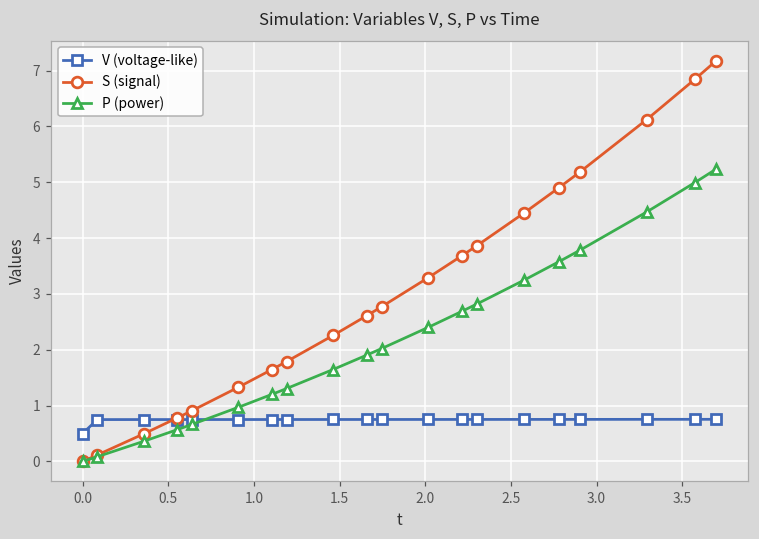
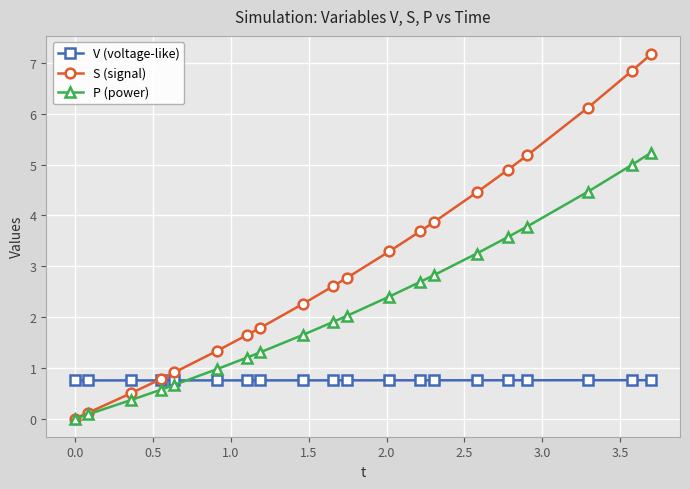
V (voltage-like), 0.0: 0.5 -> 0.8
